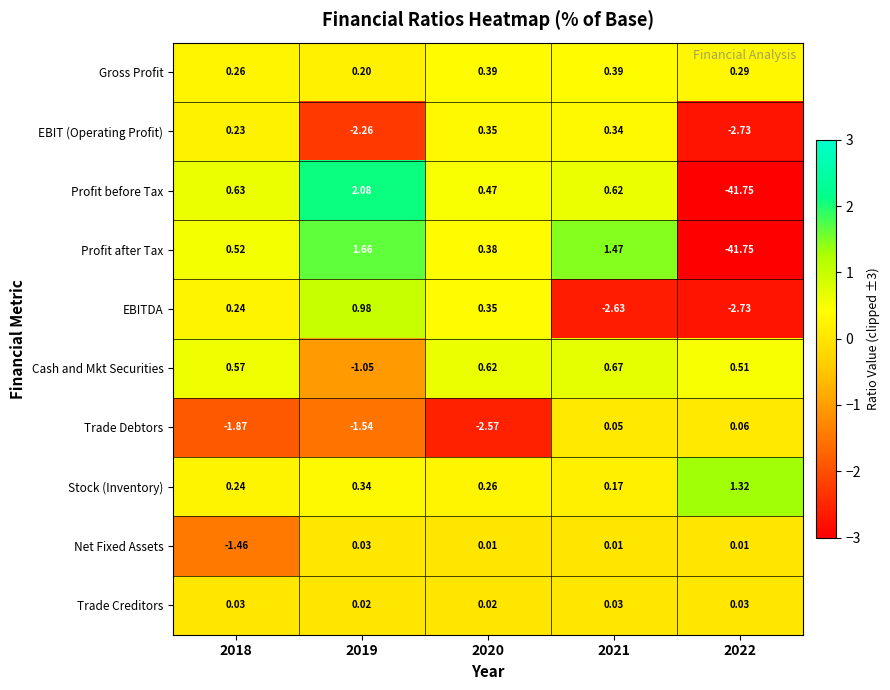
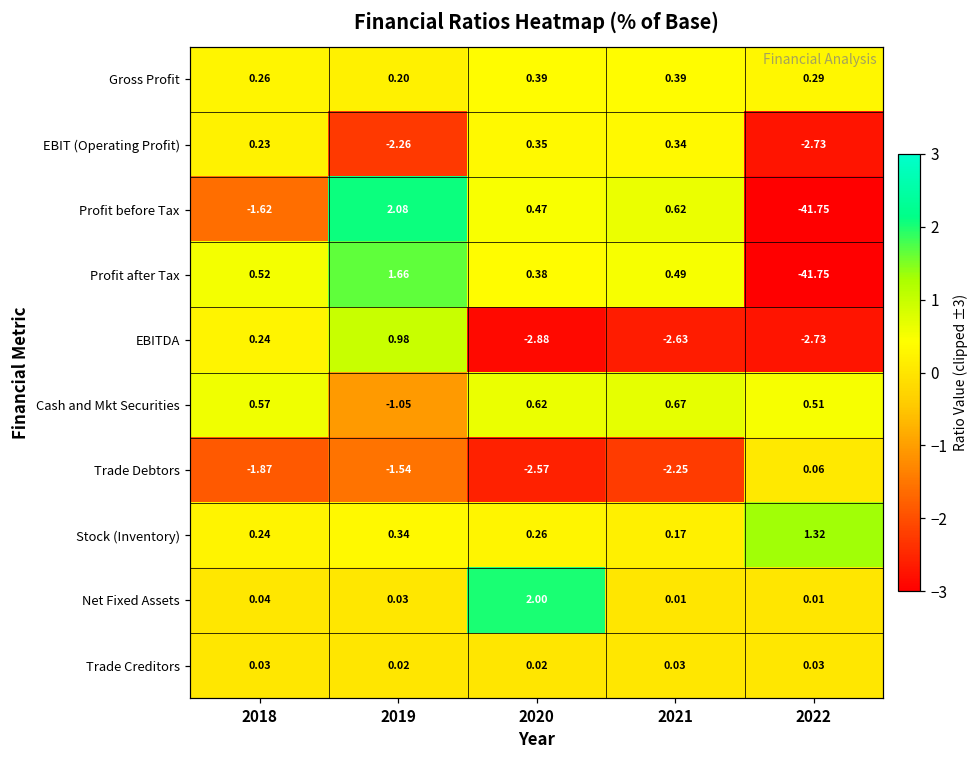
Profit before Tax, 2018: 0.63 -> -1.62
Profit after Tax, 2021: 1.47 -> 0.49
EBITDA, 2020: 0.35 -> -2.88
Trade Debtors, 2021: 0.05 -> -2.25
Net Fixed Assets, 2018: -1.46 -> 0.04
Net Fixed Assets, 2020: 0.01 -> 2.00
